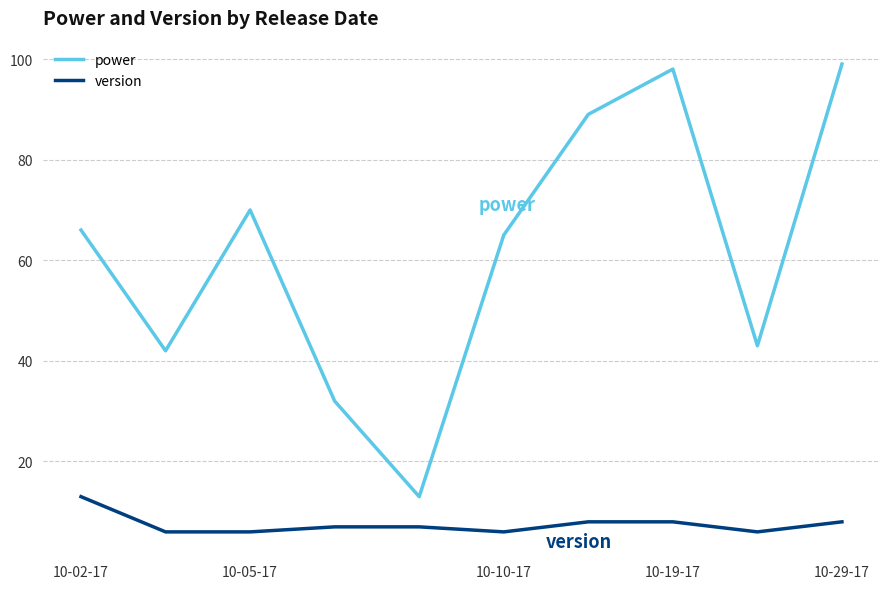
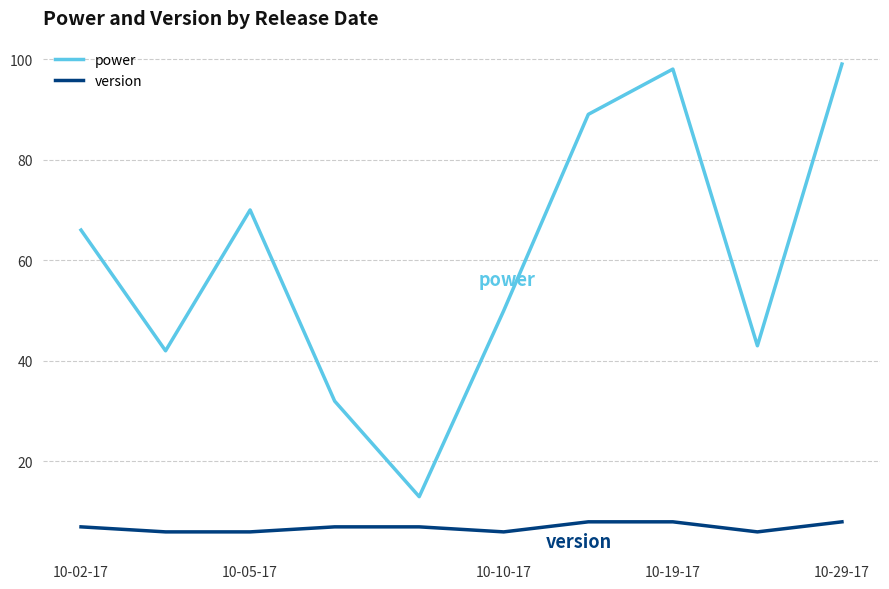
version, 10-02-17: 13 -> 7
power, 10-10-17: 65 -> 50
